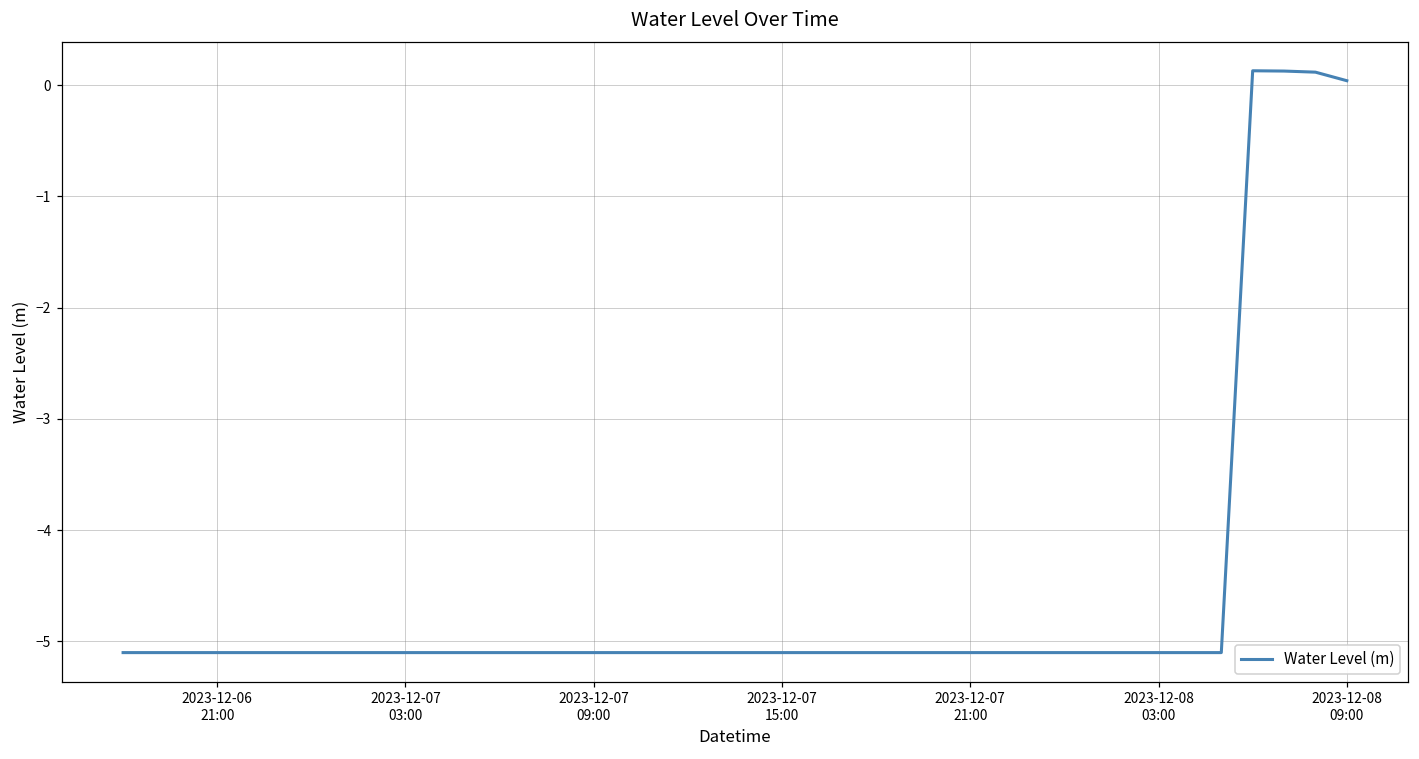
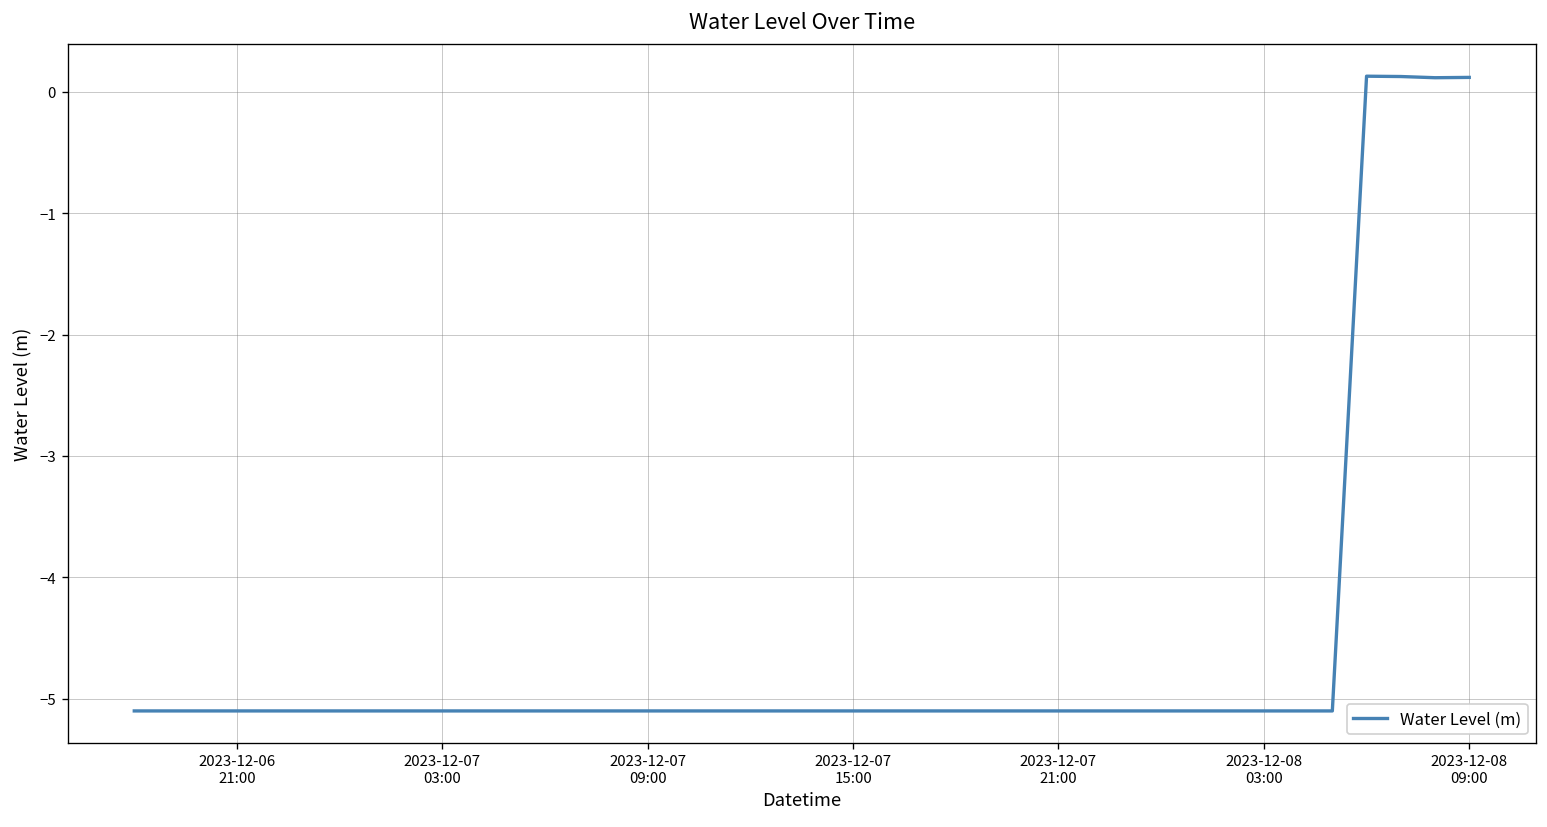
2023-12-08 09:00: 0.04 -> 0.12
